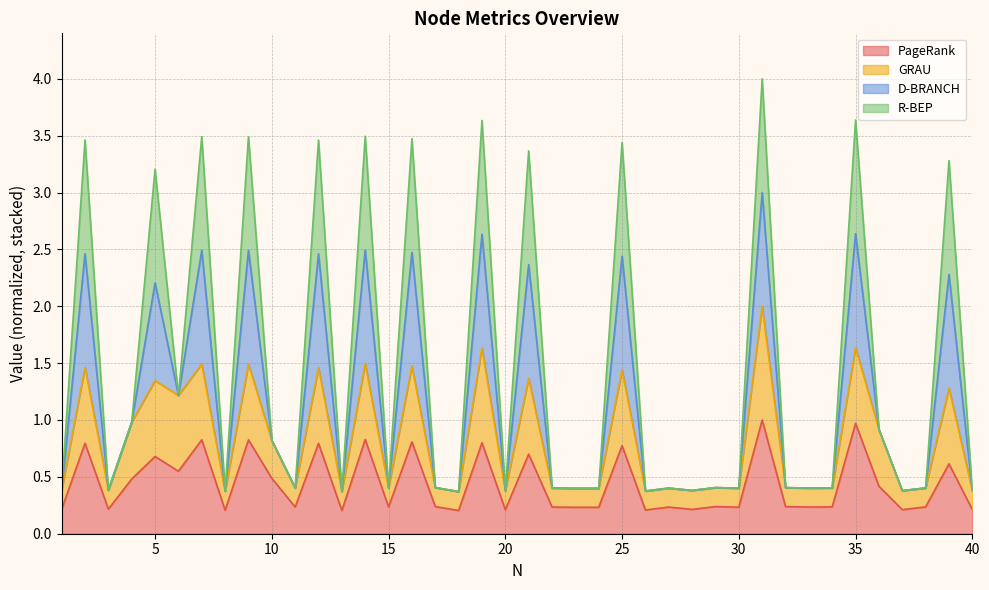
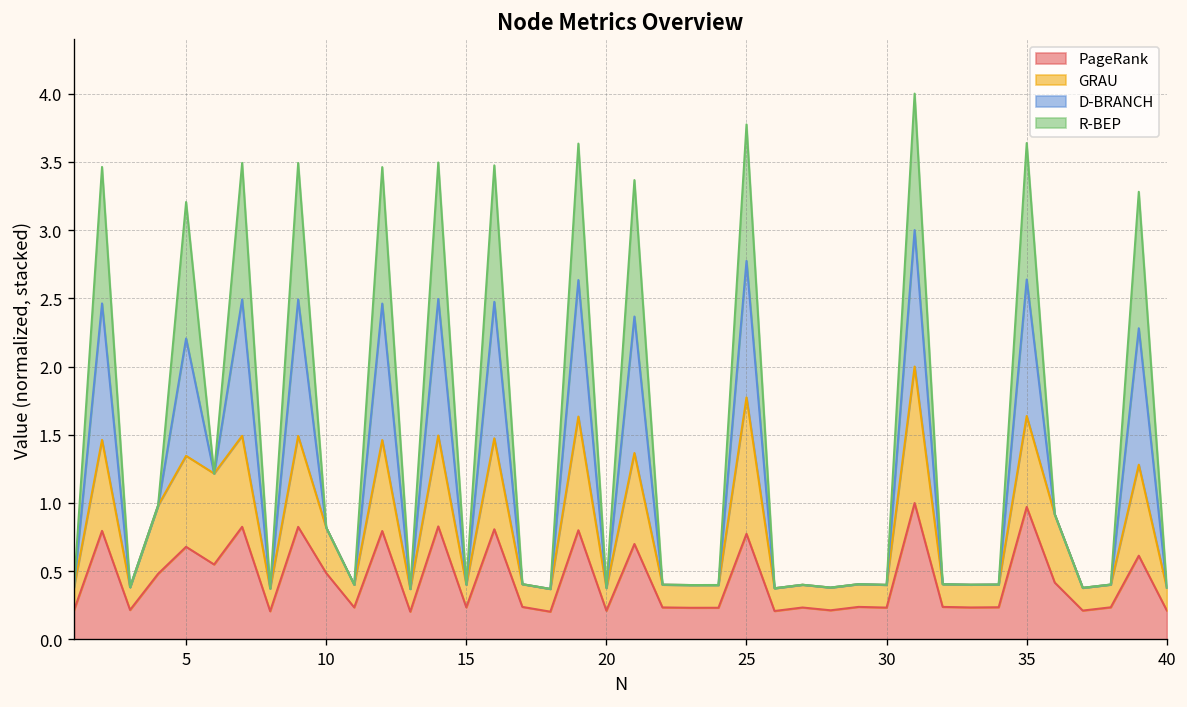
GRAU, 25: 0.67 -> 1.00
